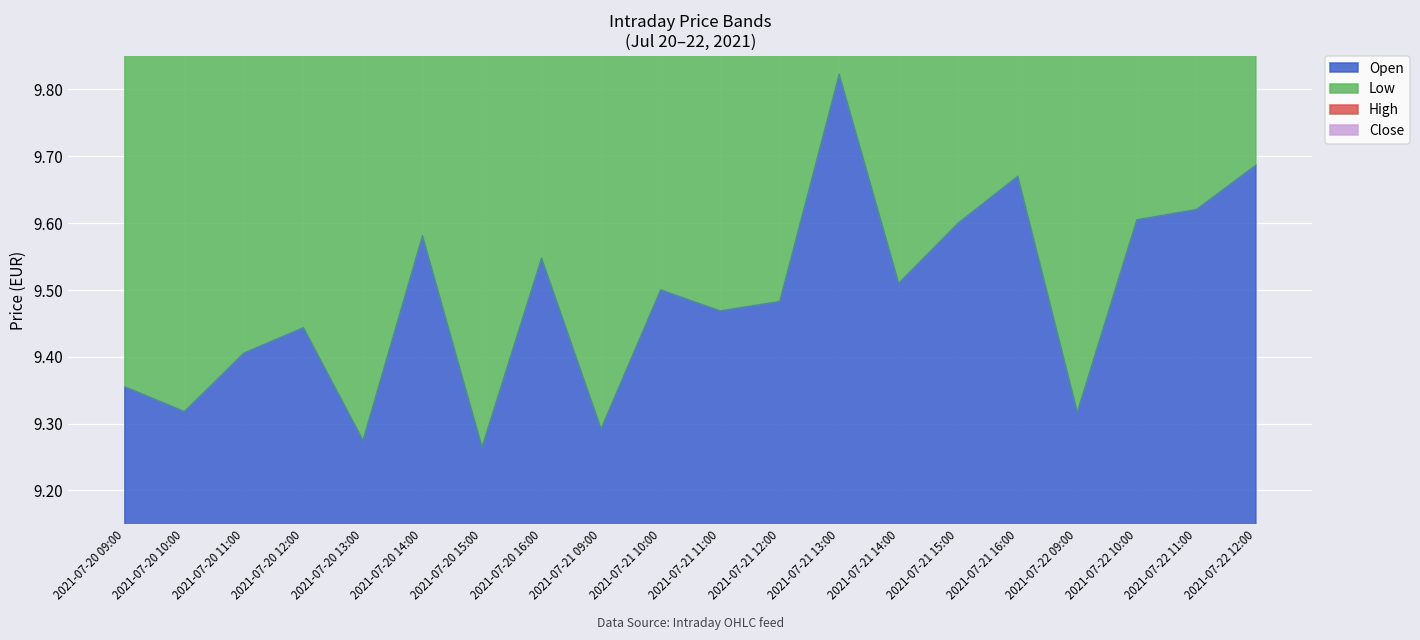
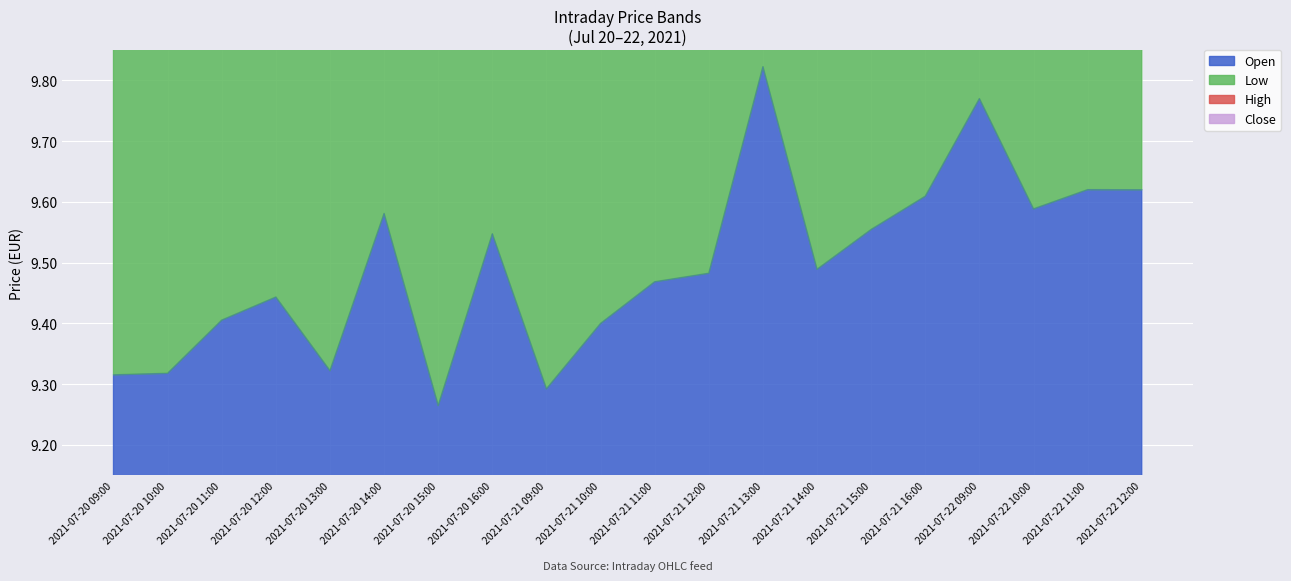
Open, 2021-07-20 09:00: 9.35 -> 9.32
Open, 2021-07-20 13:00: 9.27 -> 9.32
Open, 2021-07-21 10:00: 9.5 -> 9.4
Open, 2021-07-21 14:00: 9.51 -> 9.49
Open, 2021-07-21 15:00: 9.60 -> 9.55
Open, 2021-07-21 16:00: 9.67 -> 9.61
Open, 2021-07-22 09:00: 9.32 -> 9.77
Open, 2021-07-22 10:00: 9.60 -> 9.59
Open, 2021-07-22 12:00: 9.69 -> 9.62
